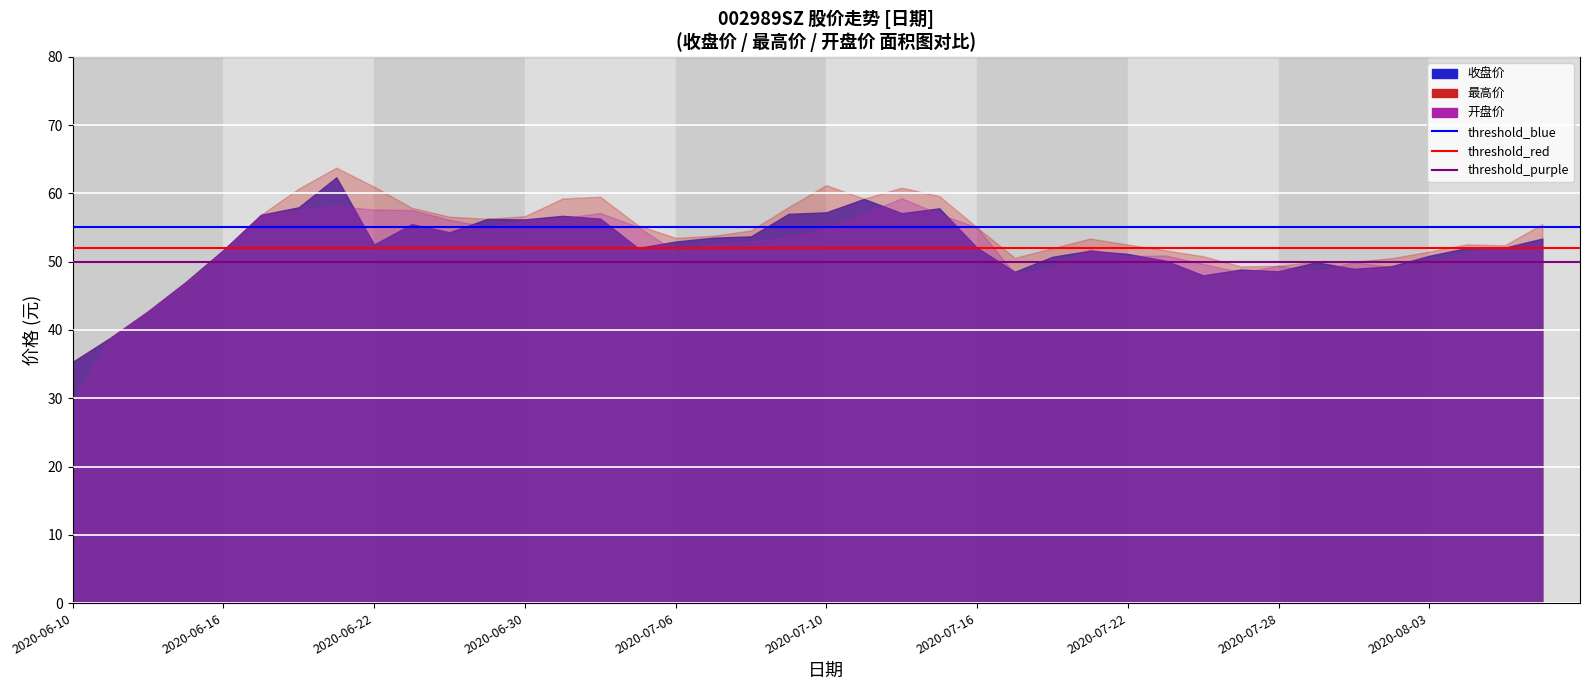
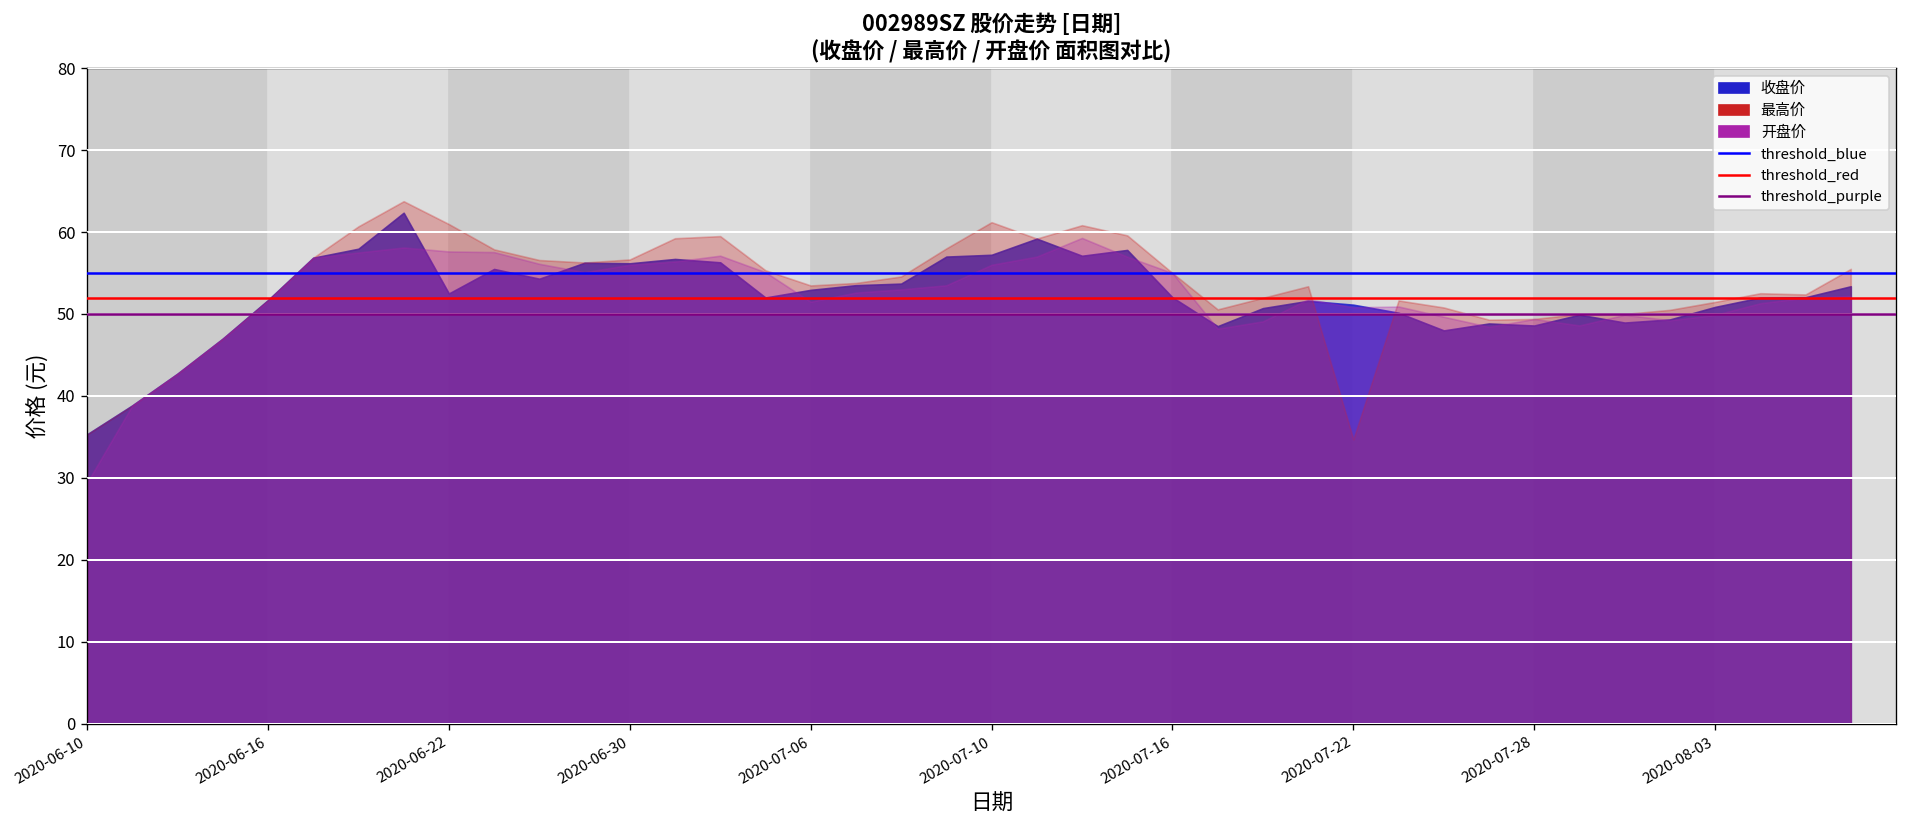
开盘价, 2020-07-10: 55 -> 56
最高价, 2020-07-22: 53 -> 35
